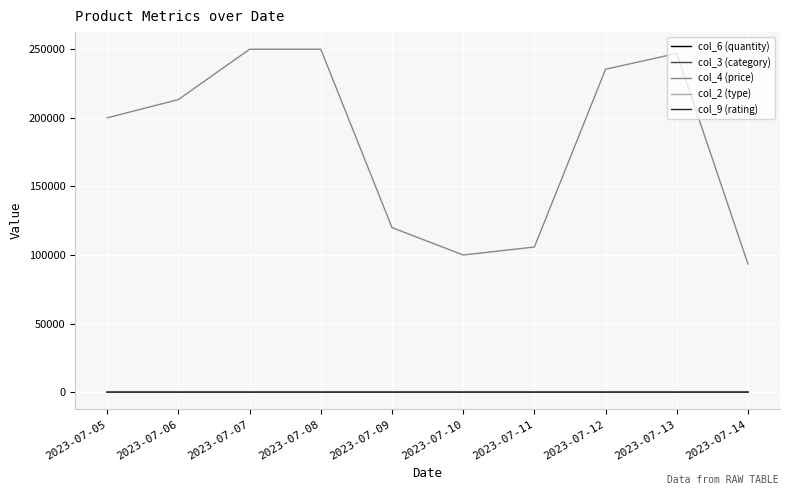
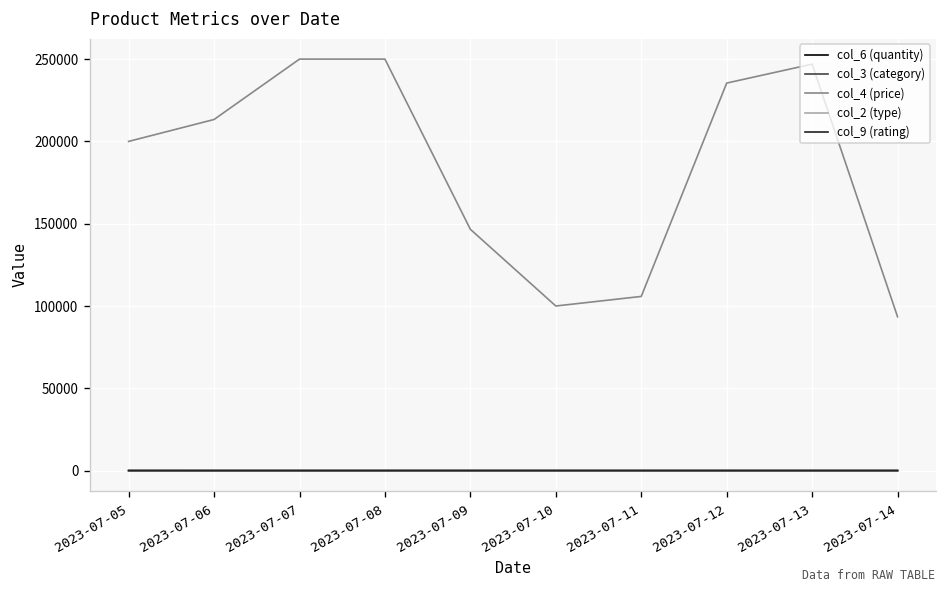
col_4 (price), 2023-07-09: 120000 -> 147000
